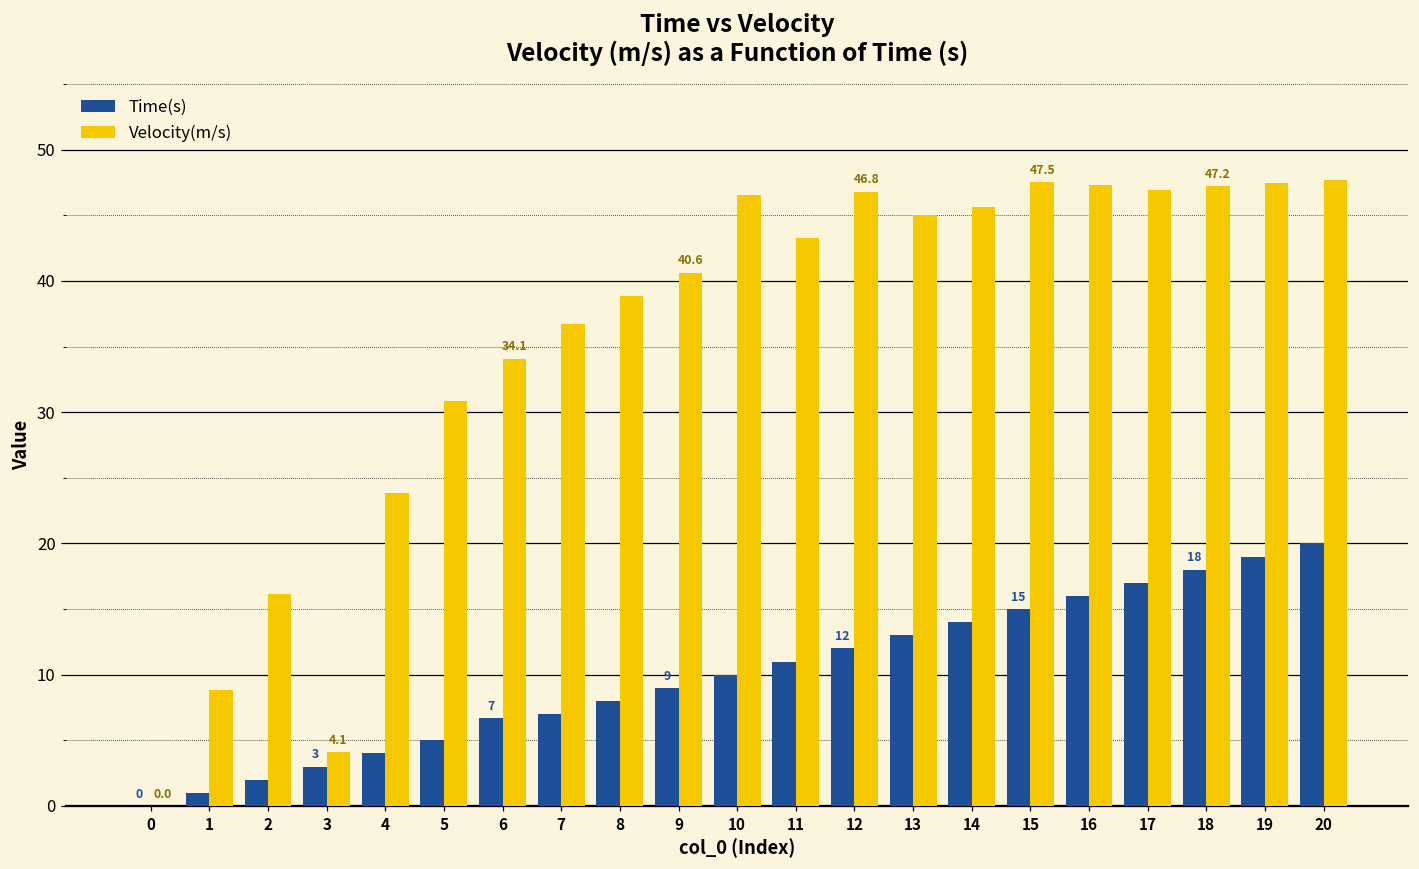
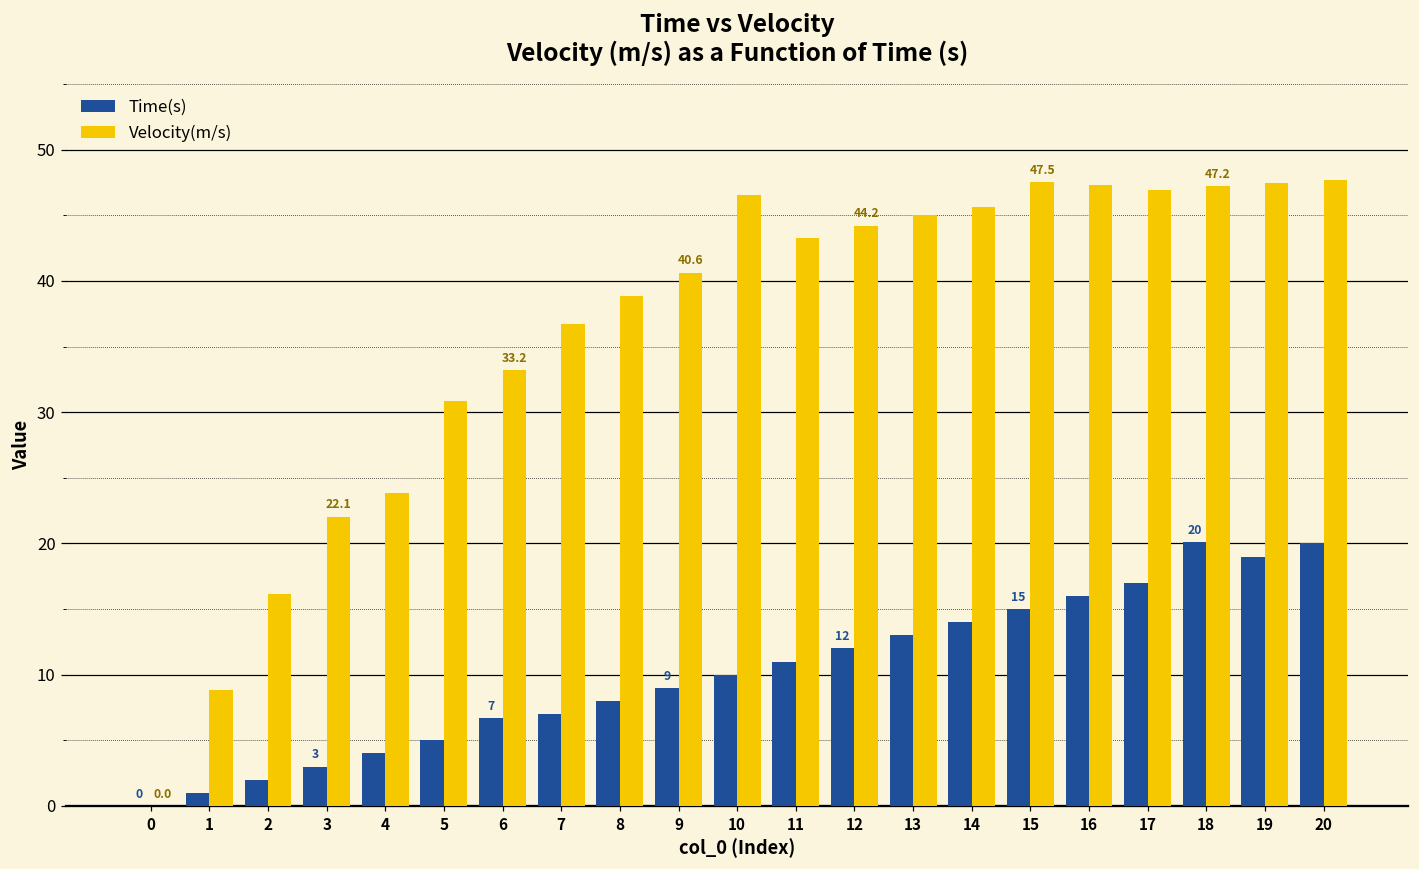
Velocity(m/s), 3: 4.1 -> 22.1
Velocity(m/s), 6: 34.1 -> 33.2
Velocity(m/s), 12: 46.8 -> 44.2
Time(s), 18: 18 -> 20
